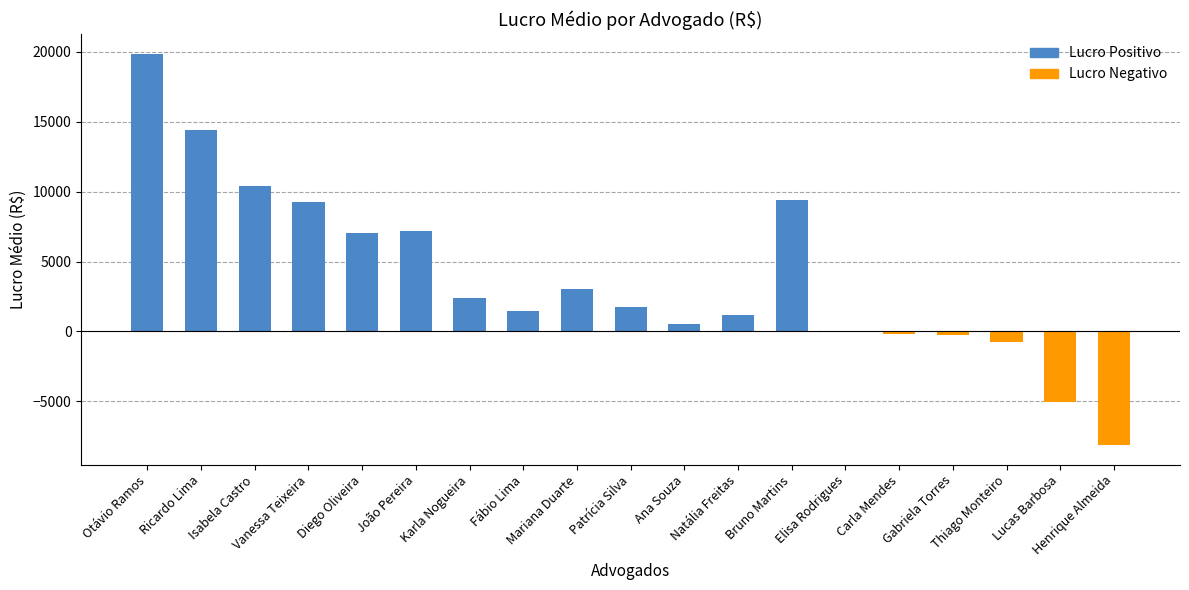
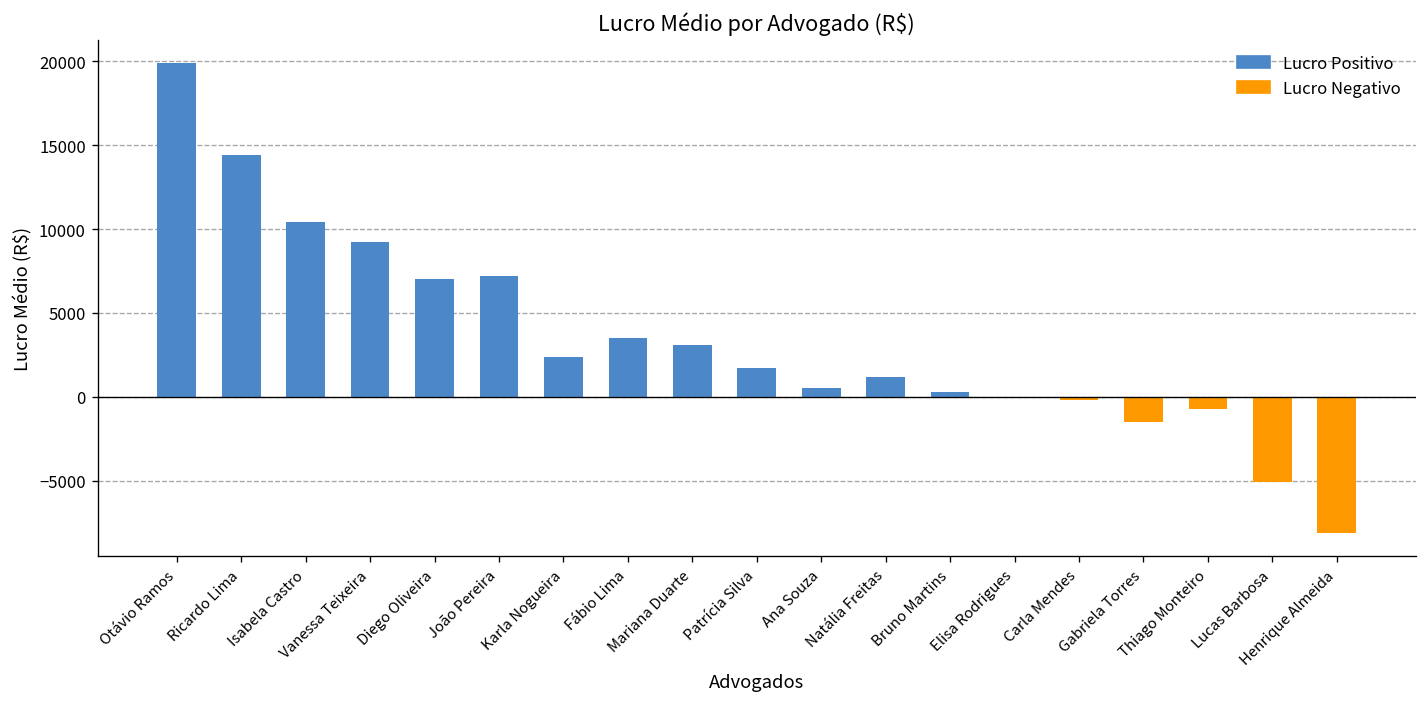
Fábio Lima: 1400 -> 3500
Bruno Martins: 9400 -> 300
Gabriela Torres: -200 -> -1500
